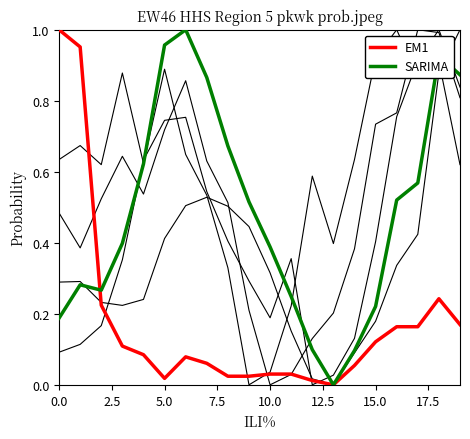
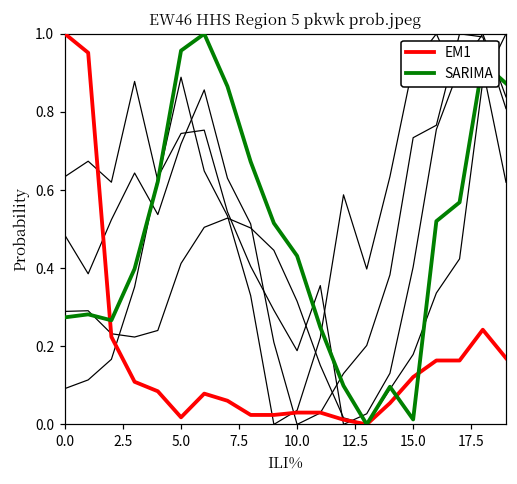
SARIMA, 0.0: 0.19 -> 0.27
SARIMA, 10.0: 0.39 -> 0.43
SARIMA, 15.0: 0.22 -> 0.01
